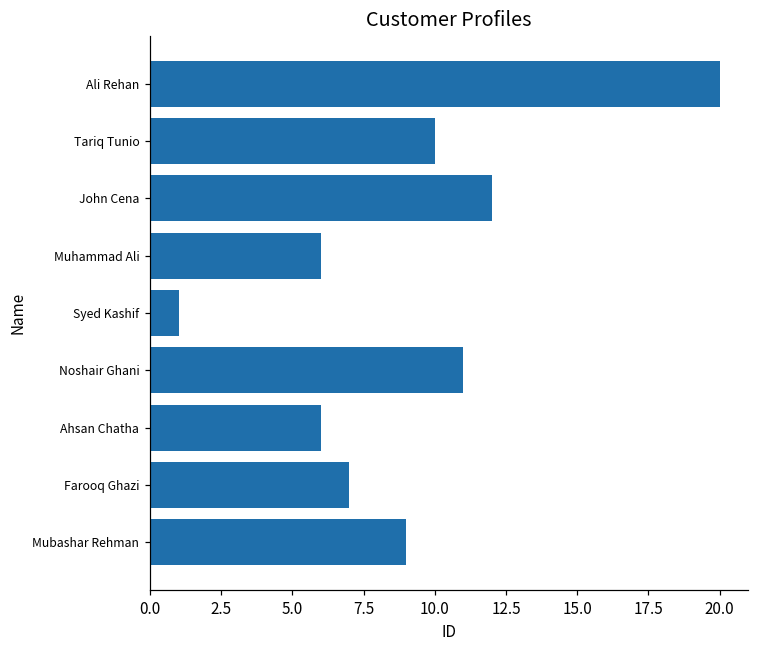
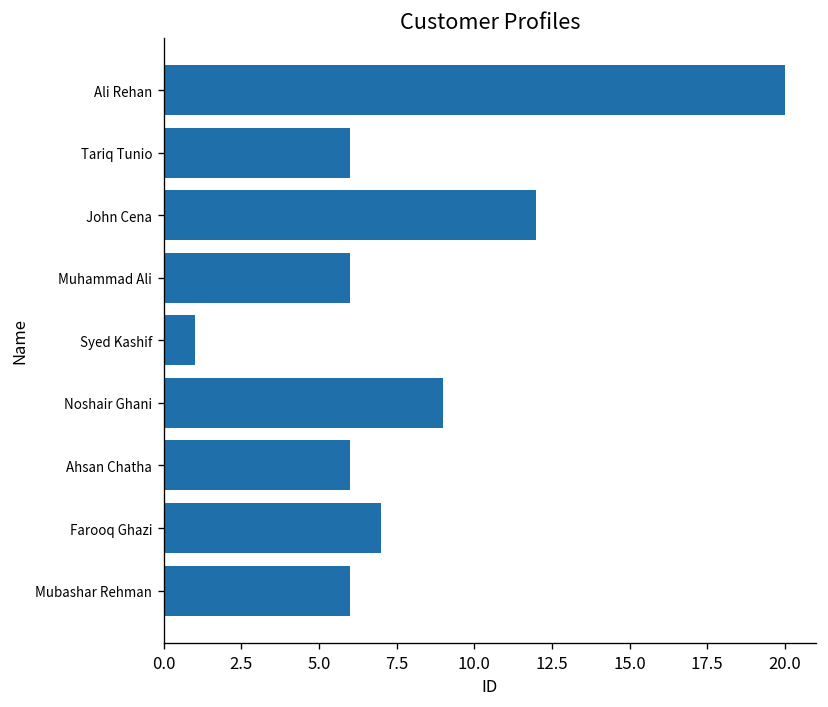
Tariq Tunio: 10 -> 6
Noshair Ghani: 11 -> 9
Mubashar Rehman: 9 -> 6
